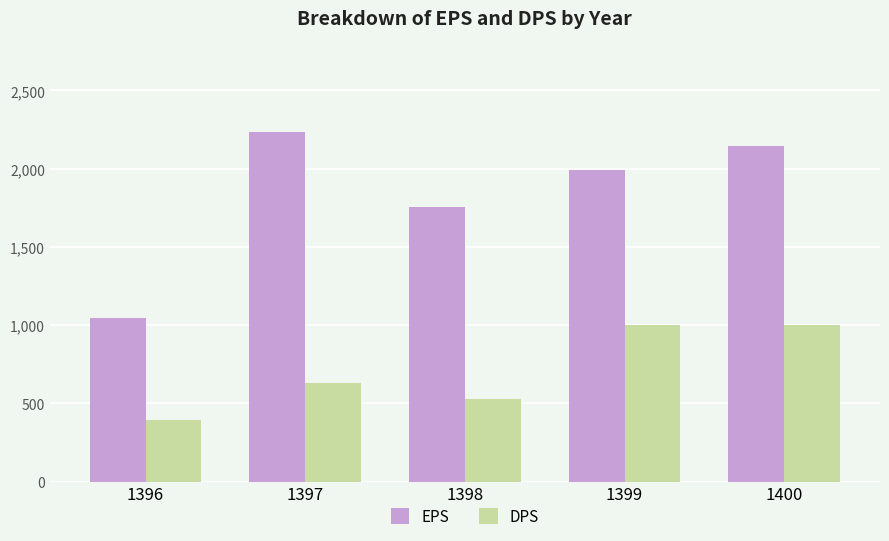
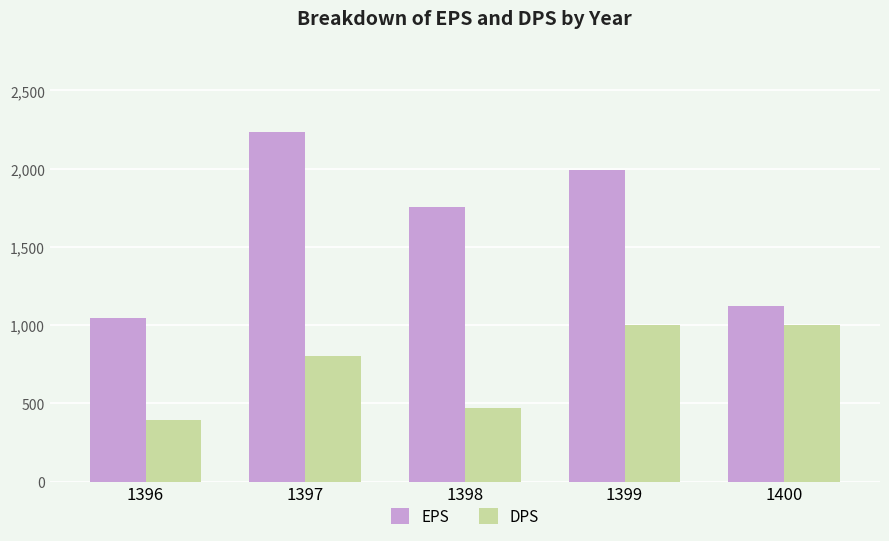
DPS, 1397: 630 -> 800
DPS, 1398: 530 -> 470
EPS, 1400: 2,150 -> 1,130
